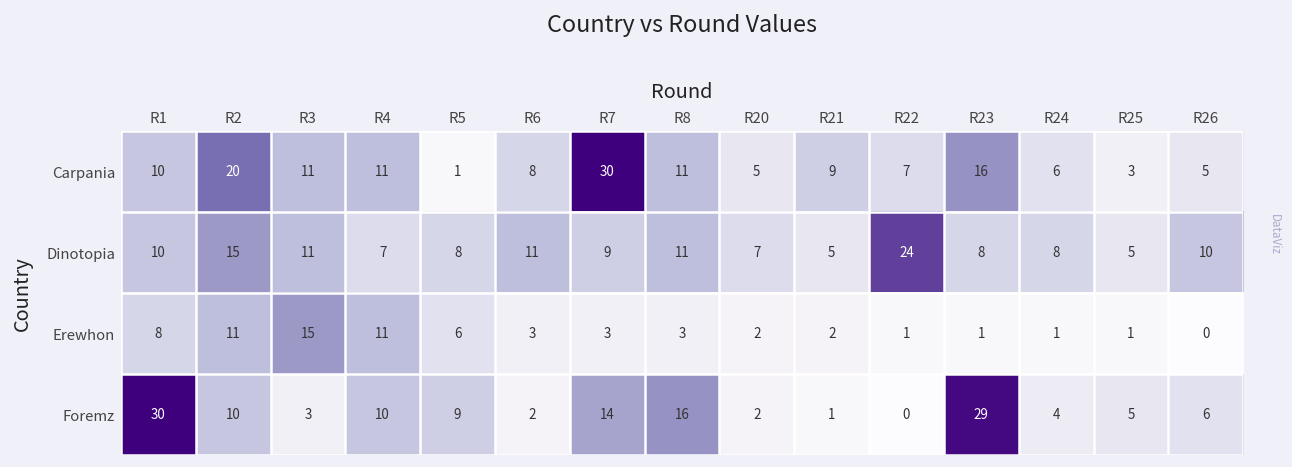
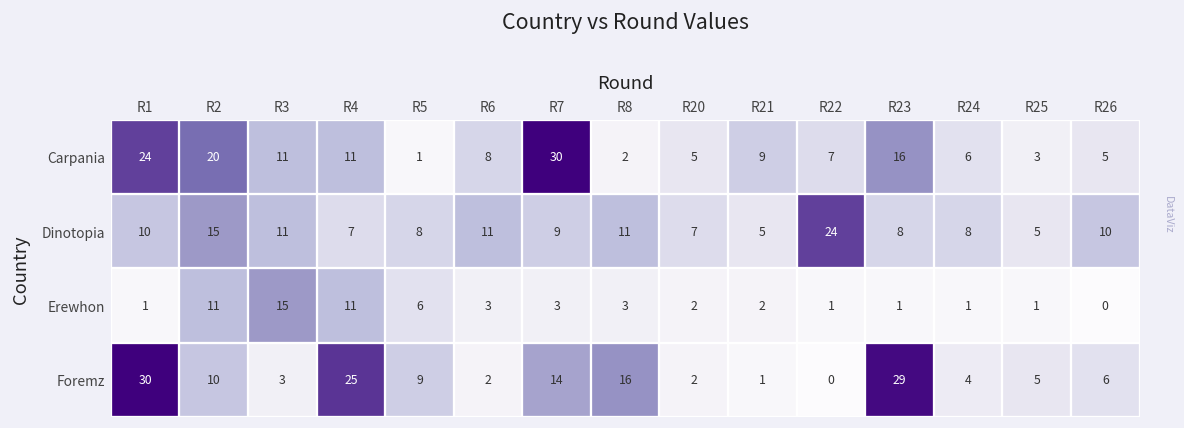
Carpania, R1: 10 -> 24
Carpania, R8: 11 -> 2
Erewhon, R1: 8 -> 1
Foremz, R4: 10 -> 25
